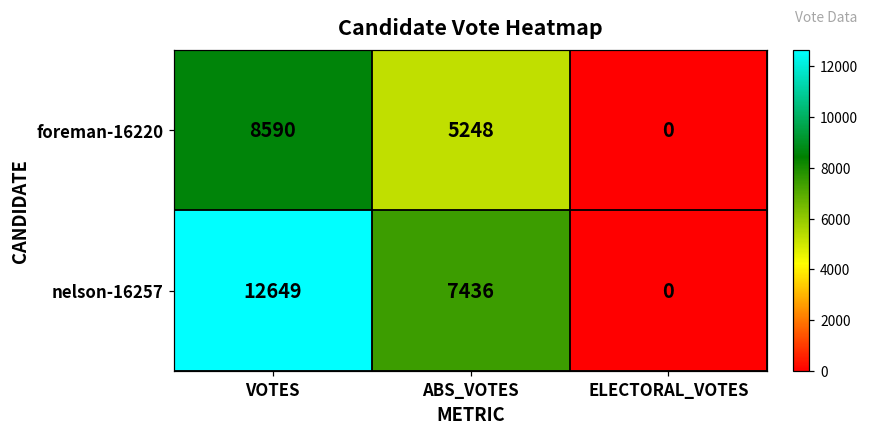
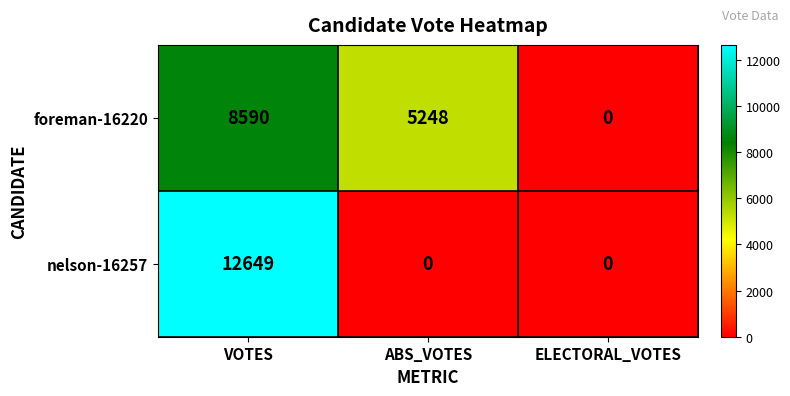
nelson-16257, ABS_VOTES: 7436 -> 0
